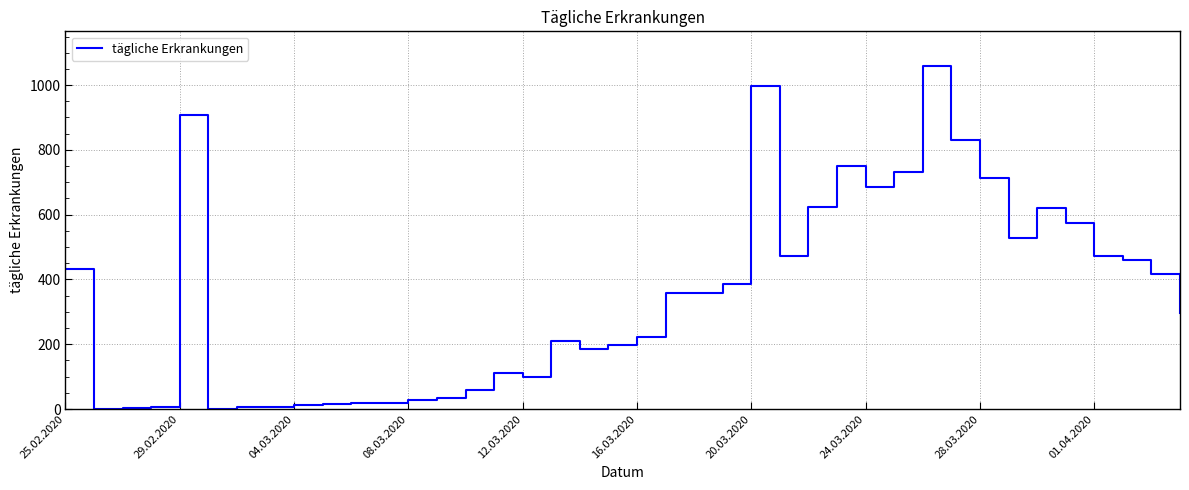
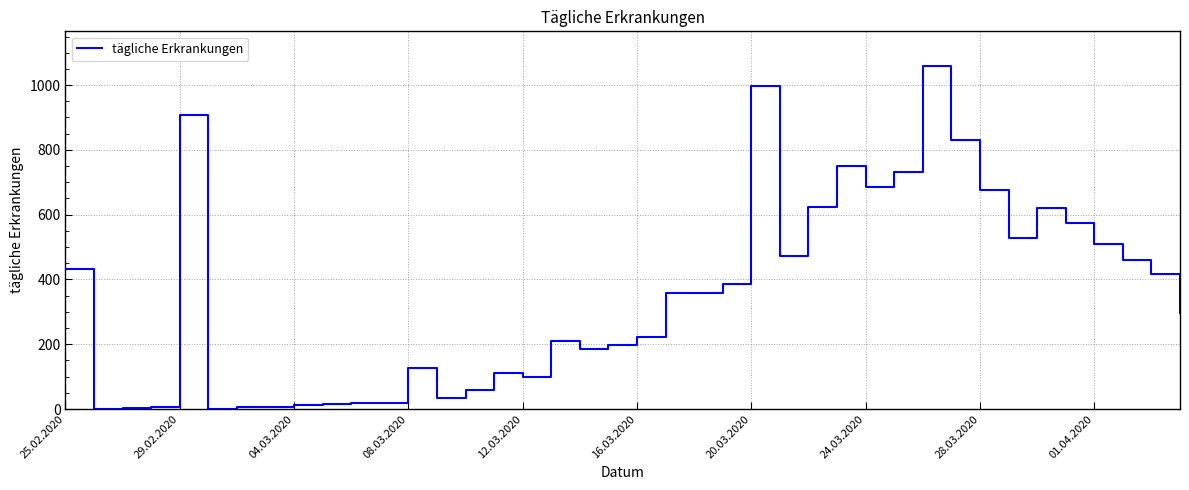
08.03.2020: 30 -> 130
28.03.2020: 710 -> 680
01.04.2020: 470 -> 510
